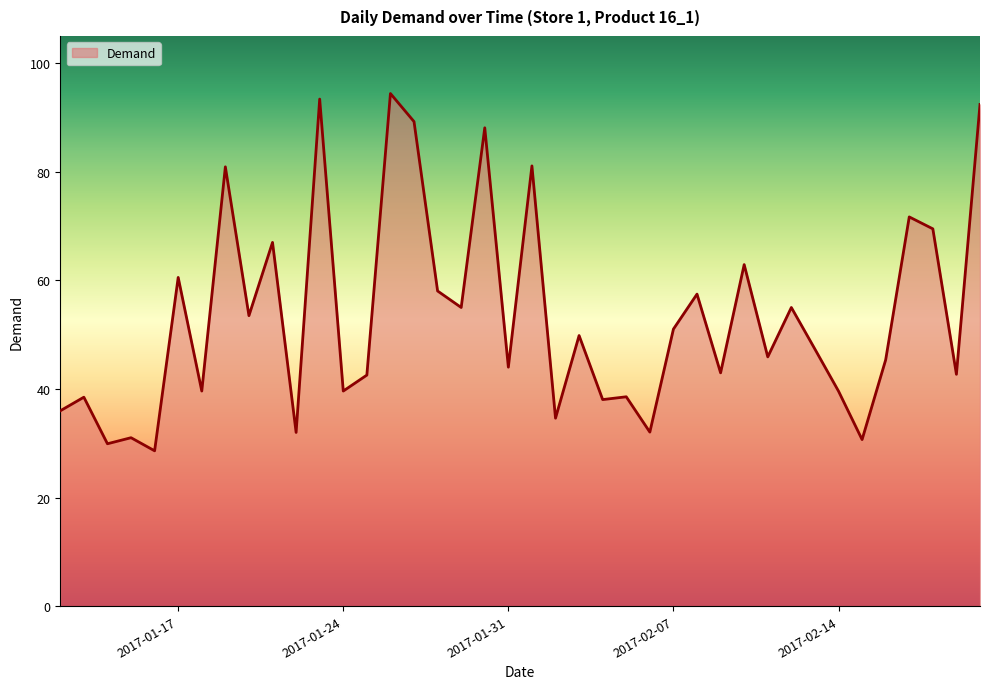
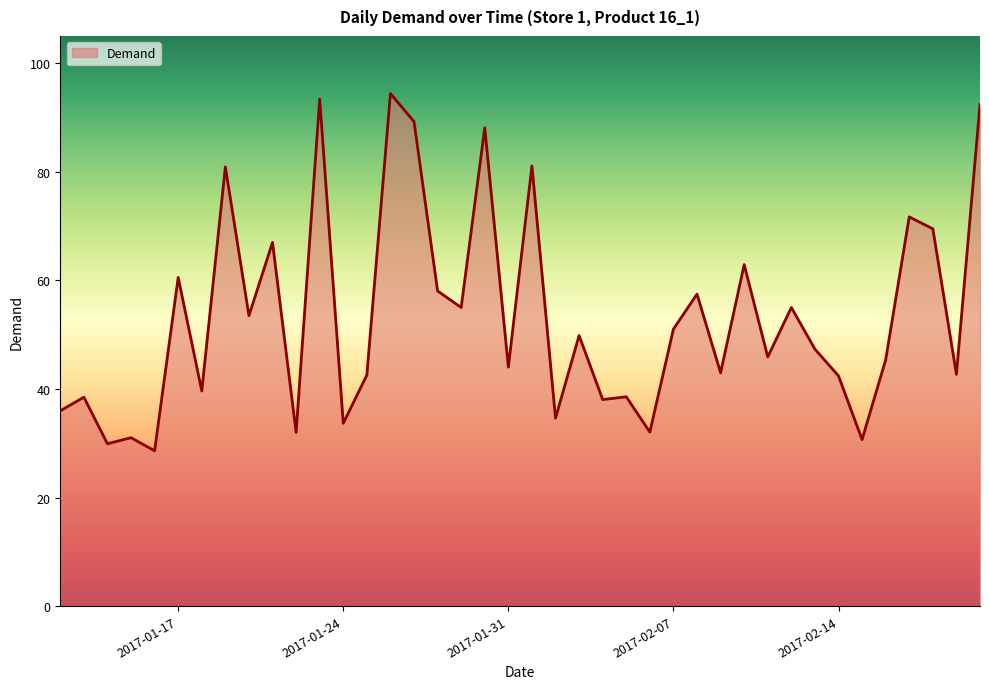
2017-01-24: 40 -> 34
2017-02-14: 40 -> 42
